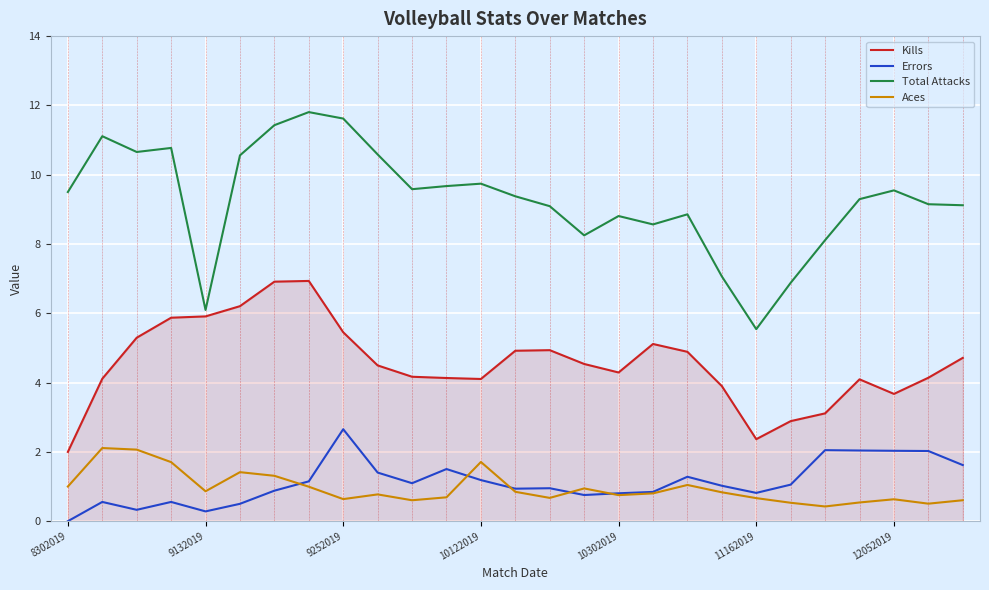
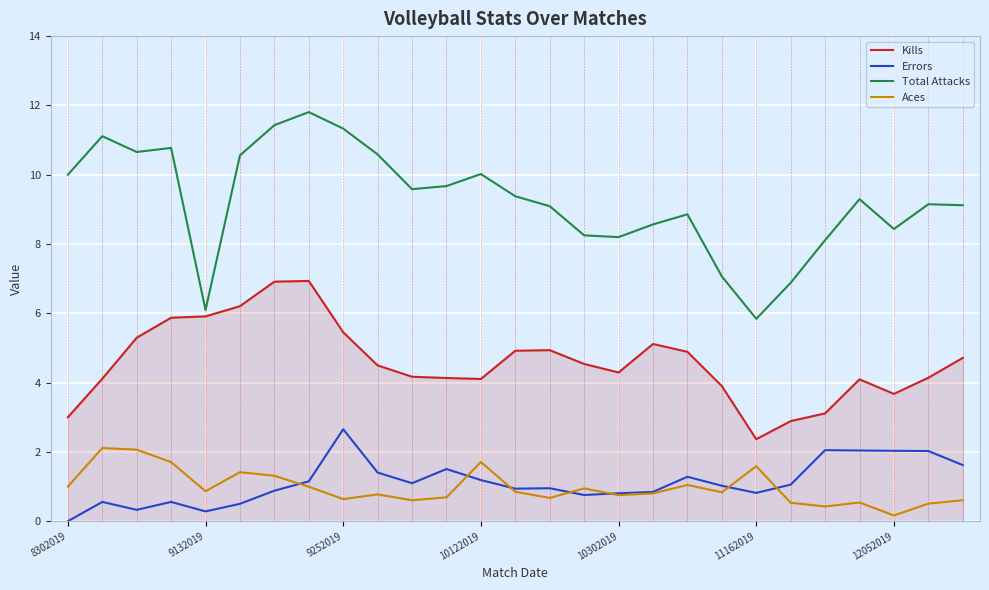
Kills, 8302019: 2 -> 3
Total Attacks, 8302019: 9.5 -> 10.0
Total Attacks, 9252019: 11.6 -> 11.3
Total Attacks, 10122019: 9.7 -> 10.0
Total Attacks, 10302019: 8.8 -> 8.2
Total Attacks, 11162019: 5.5 -> 5.8
Aces, 11162019: 0.7 -> 1.6
Total Attacks, 12052019: 9.5 -> 8.4
Aces, 12052019: 0.6 -> 0.2
